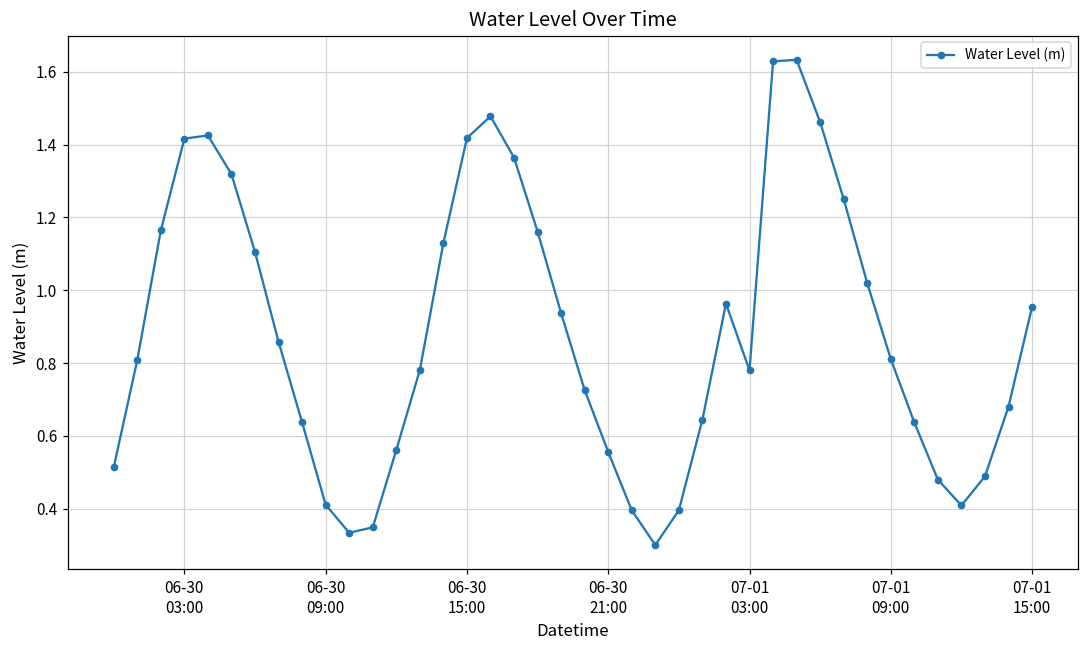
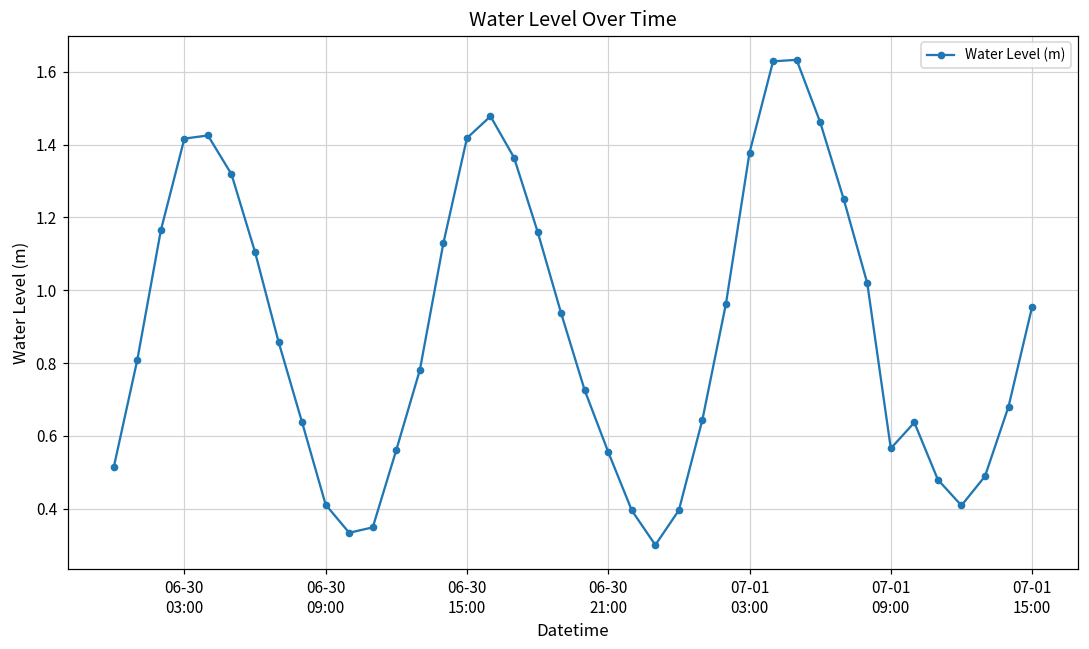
07-01 03:00: 0.78 -> 1.38
07-01 09:00: 0.81 -> 0.57
